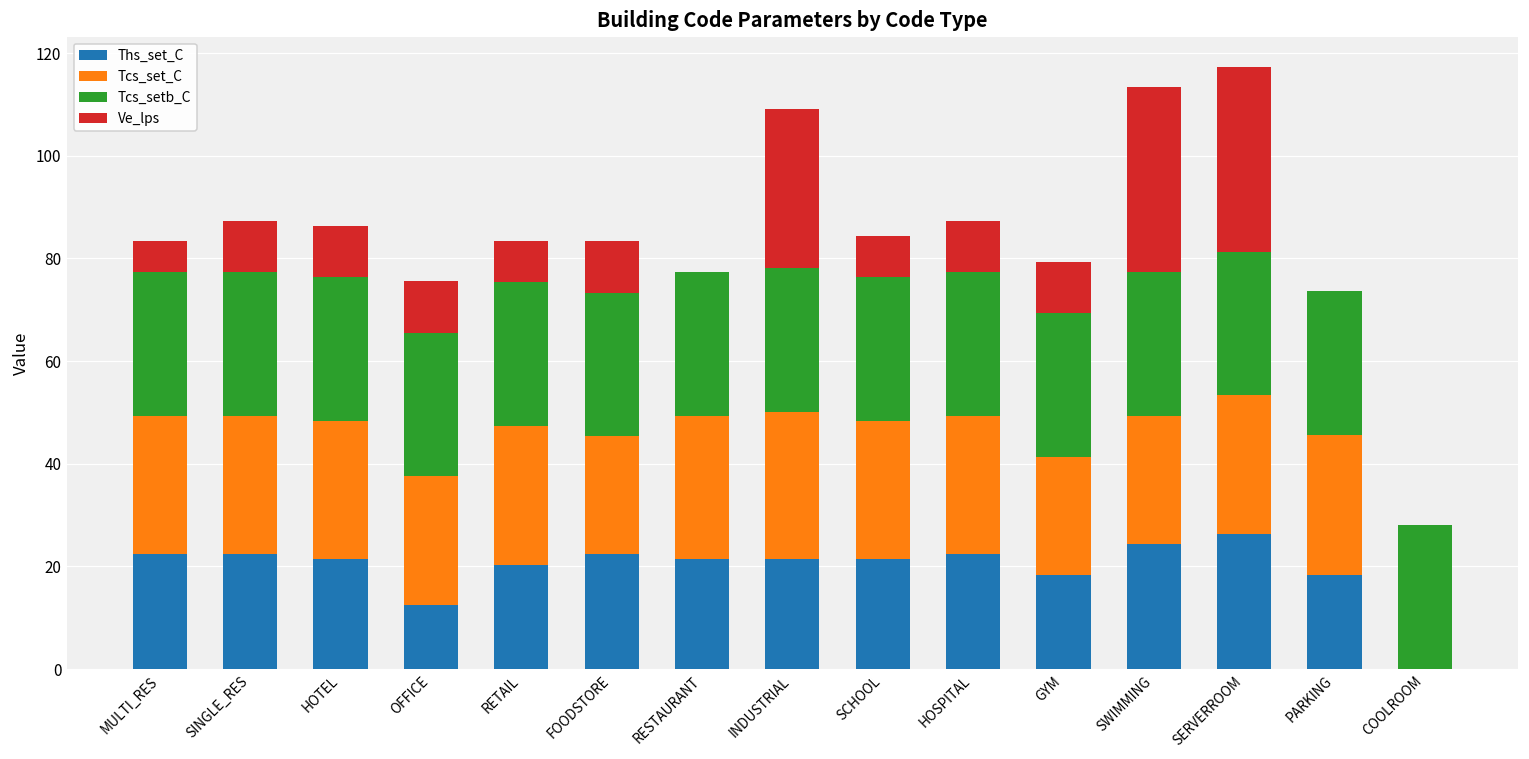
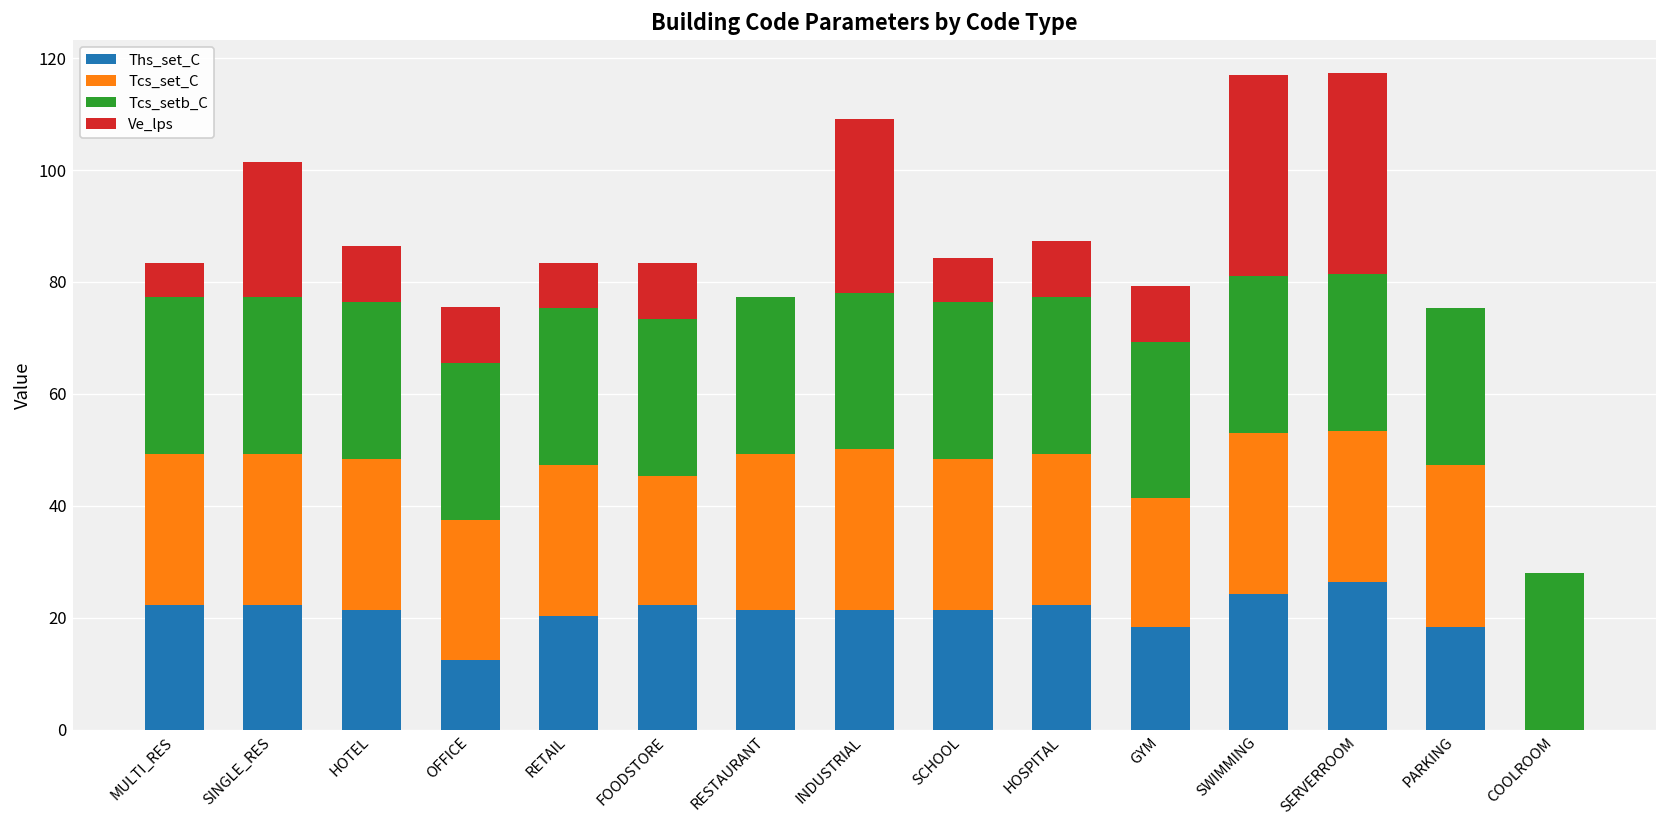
Ve_lps, SINGLE_RES: 10 -> 24
Tcs_set_C, SWIMMING: 25 -> 29
Tcs_set_C, PARKING: 27 -> 29
